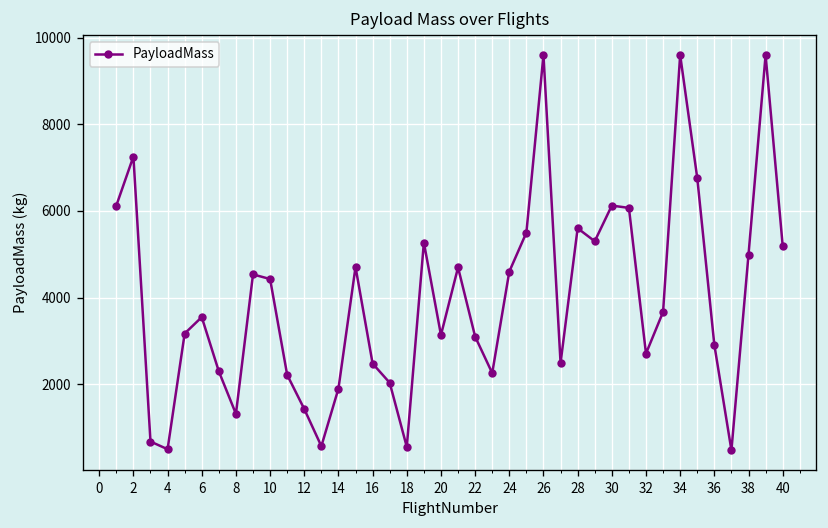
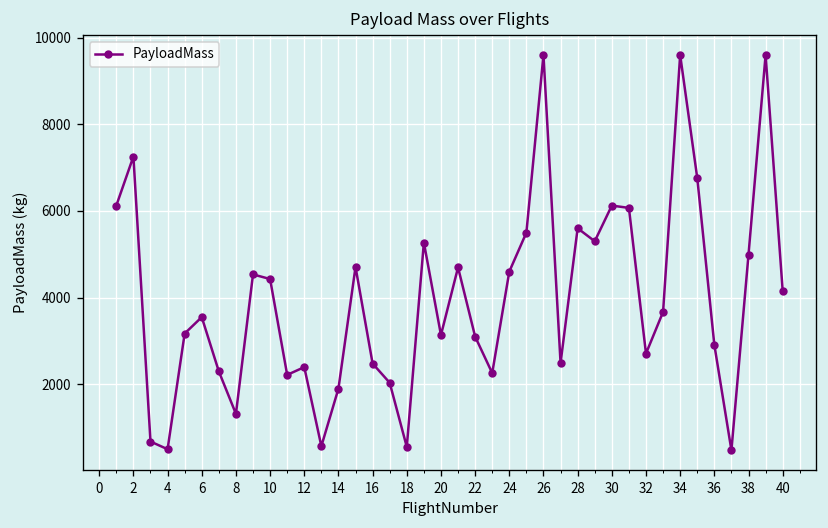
12: 1400 -> 2400
40: 5200 -> 4200
